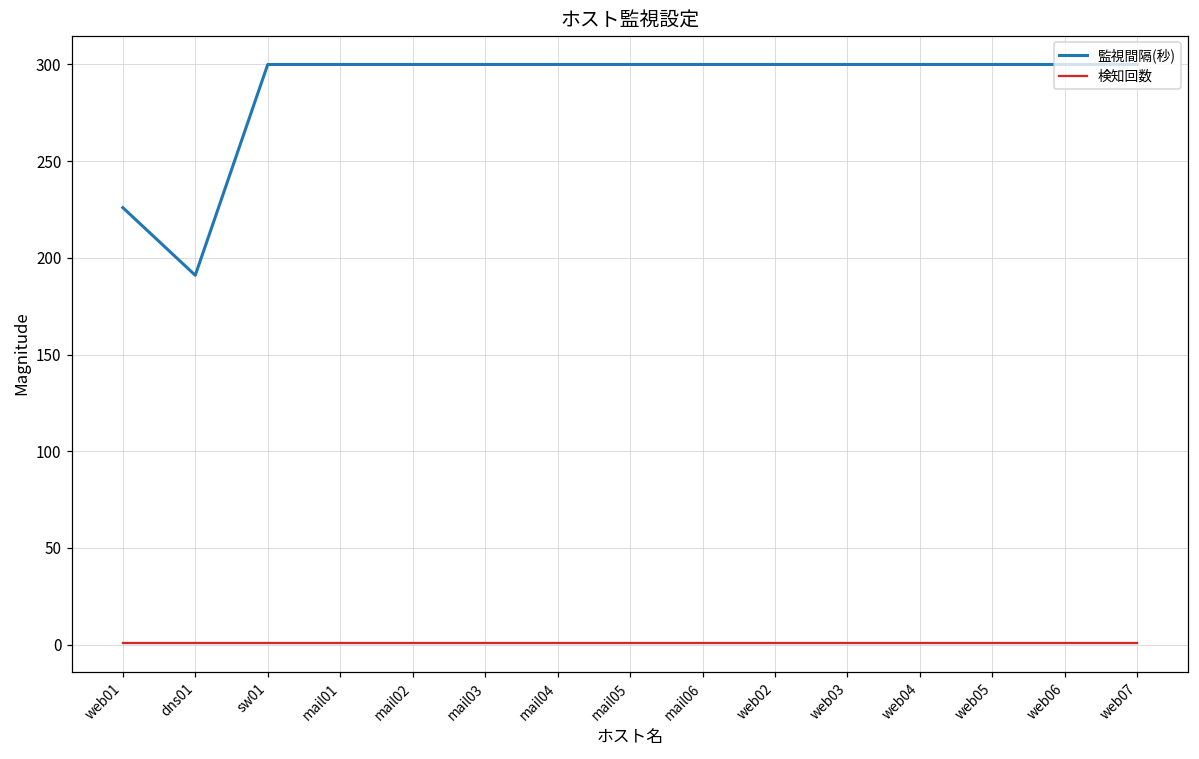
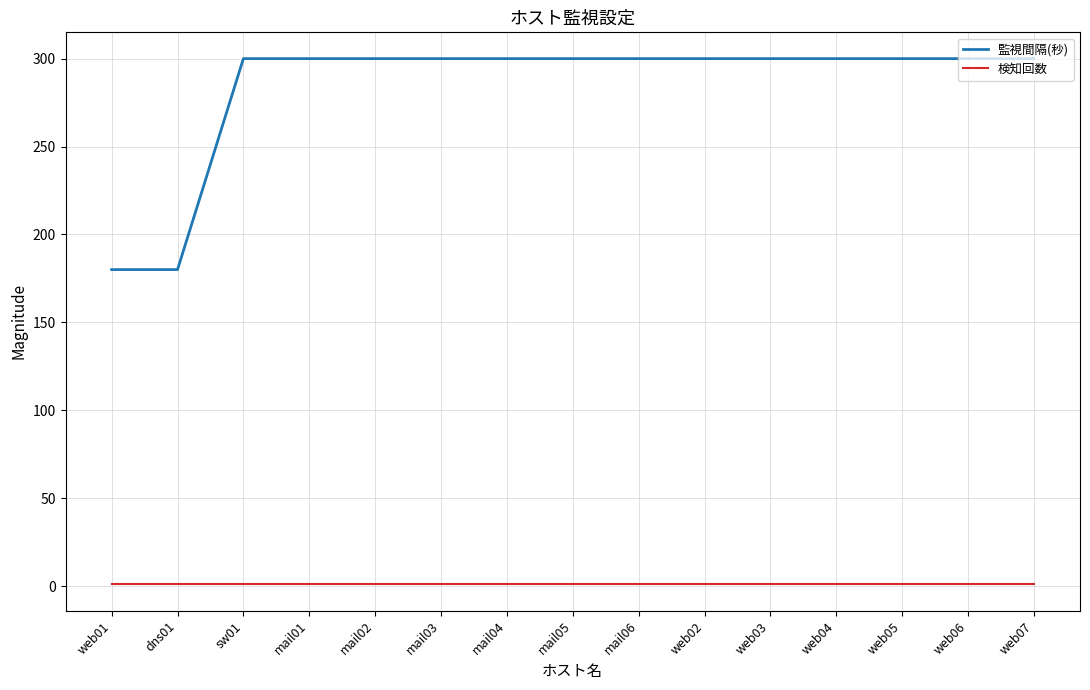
監視間隔(秒), web01: 226 -> 180
監視間隔(秒), dns01: 191 -> 180
